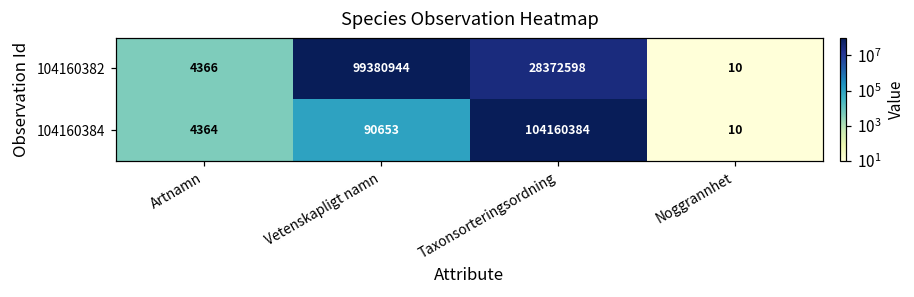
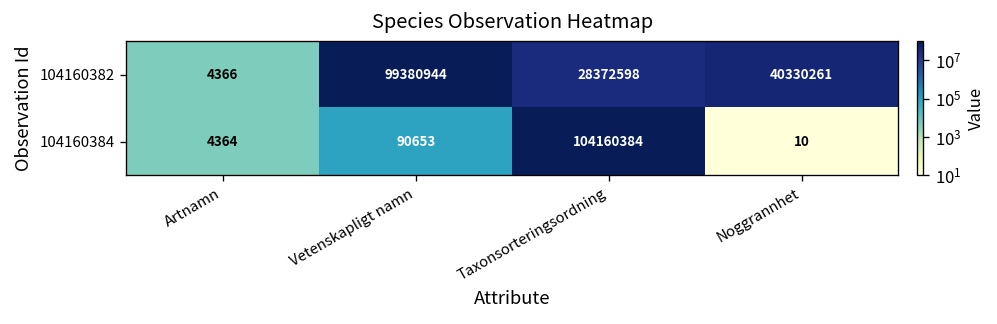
104160382, Noggrannhet: 10 -> 40330261
